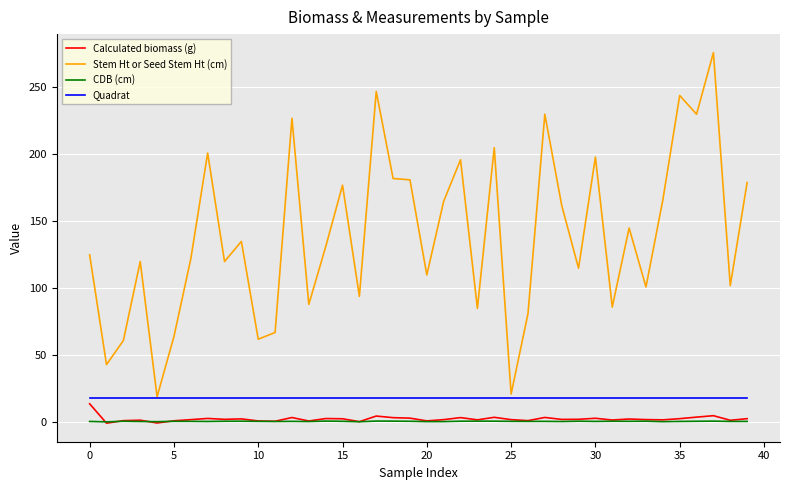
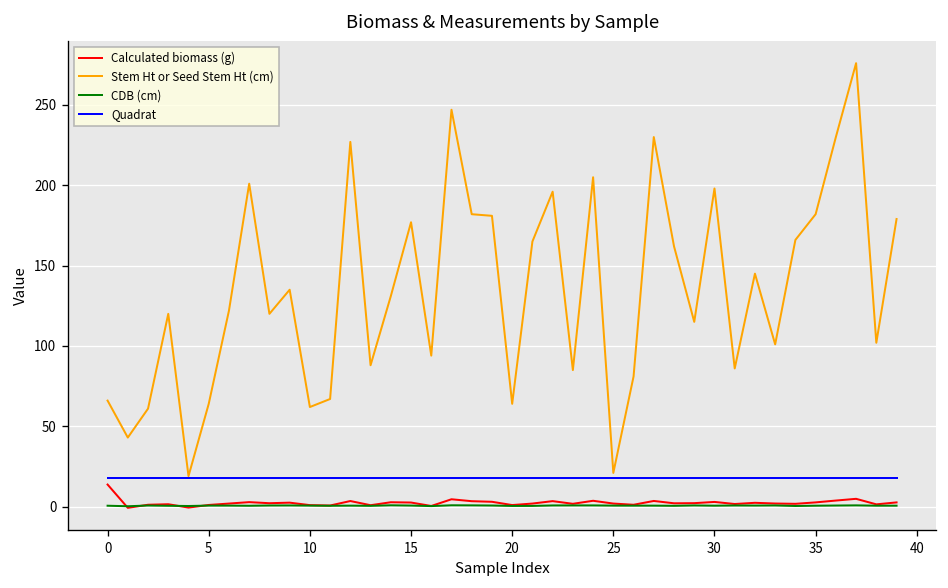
Stem Ht or Seed Stem Ht (cm), 0: 125 -> 66
Stem Ht or Seed Stem Ht (cm), 20: 110 -> 64
Stem Ht or Seed Stem Ht (cm), 35: 244 -> 182
